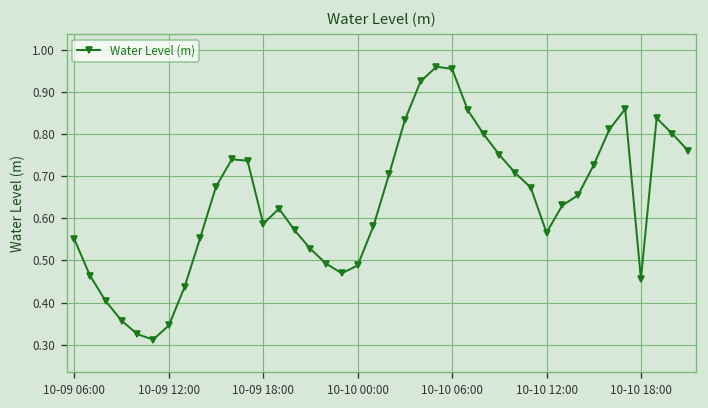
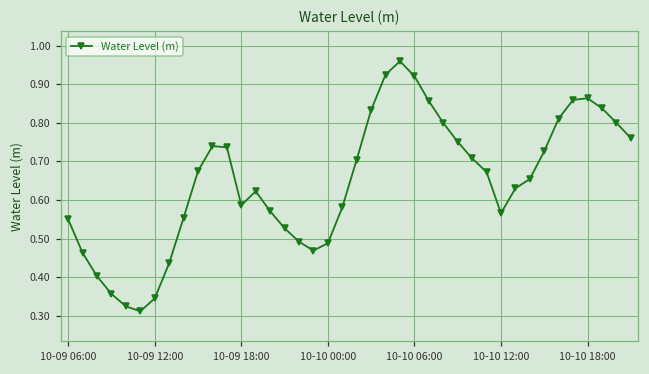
10-10 06:00: 0.95 -> 0.92
10-10 18:00: 0.46 -> 0.86
